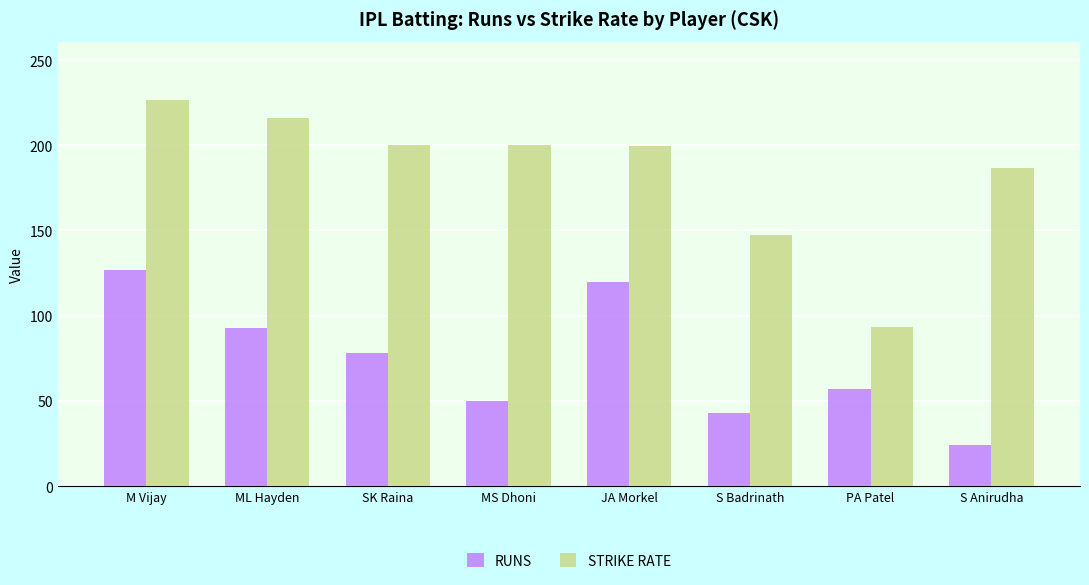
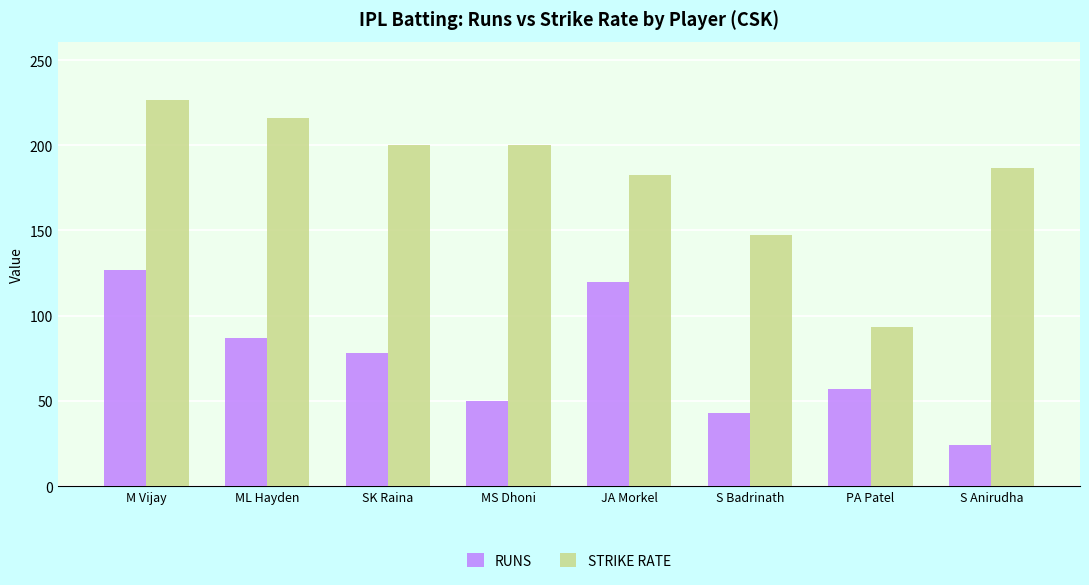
RUNS, ML Hayden: 93 -> 87
STRIKE RATE, JA Morkel: 200 -> 182
